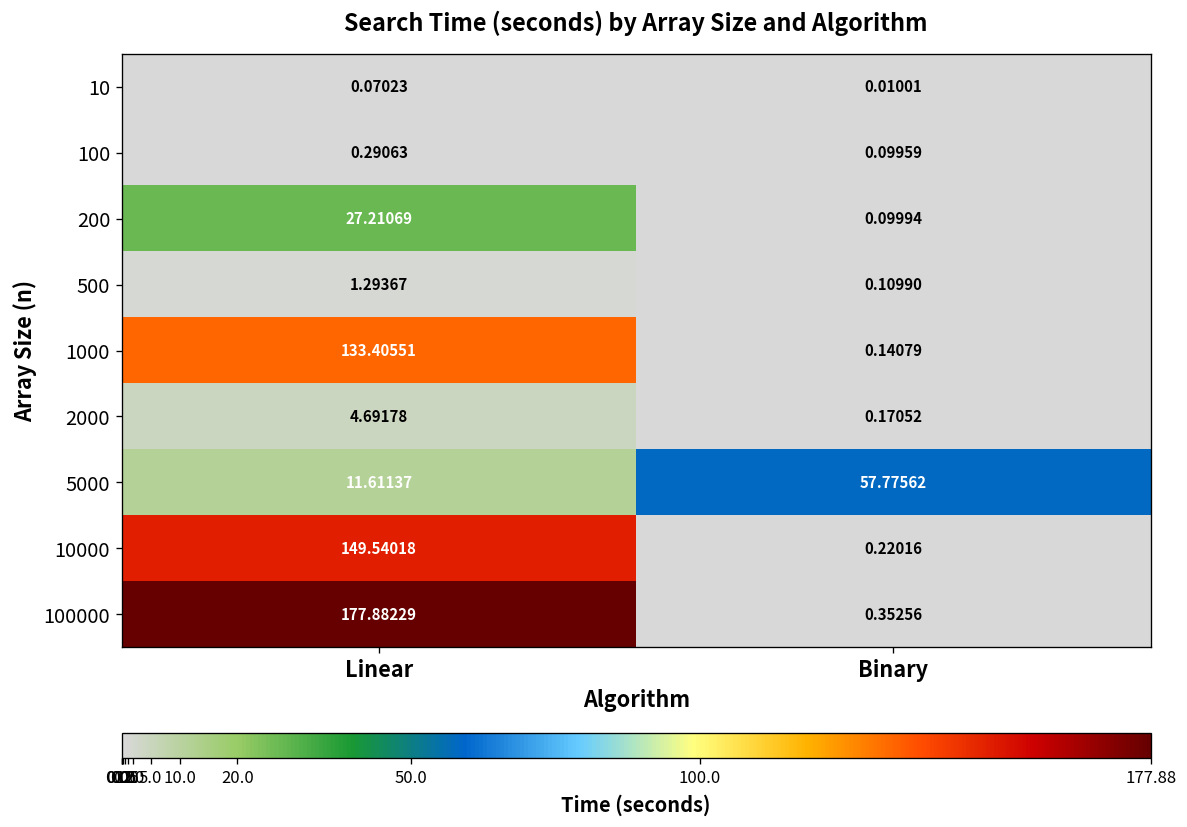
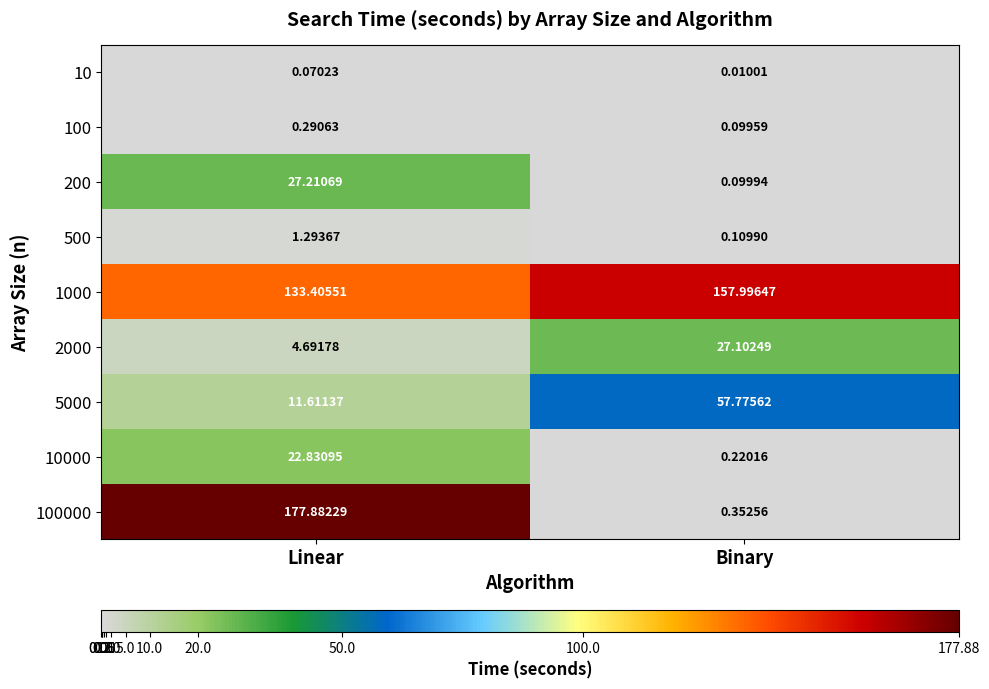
1000, Binary: 0.14079 -> 157.99647
2000, Binary: 0.17052 -> 27.10249
10000, Linear: 149.54018 -> 22.83095
